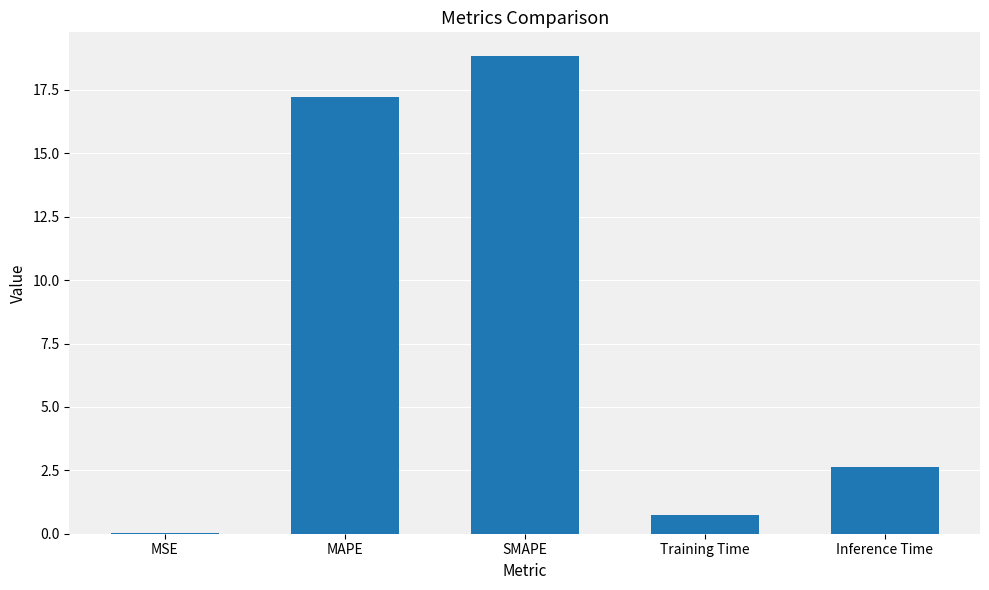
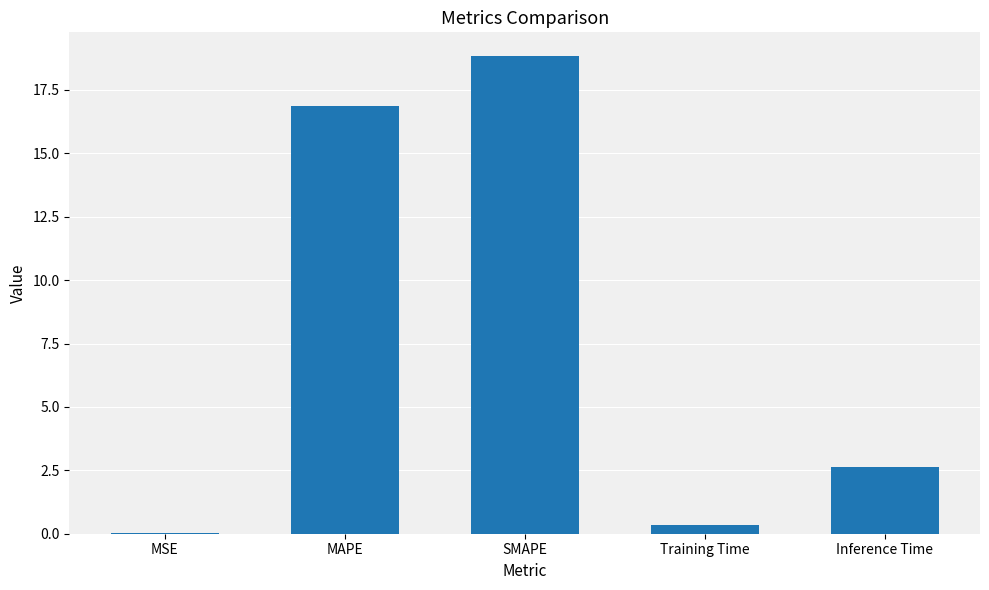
MAPE: 17.2 -> 16.9
Training Time: 0.7 -> 0.4
